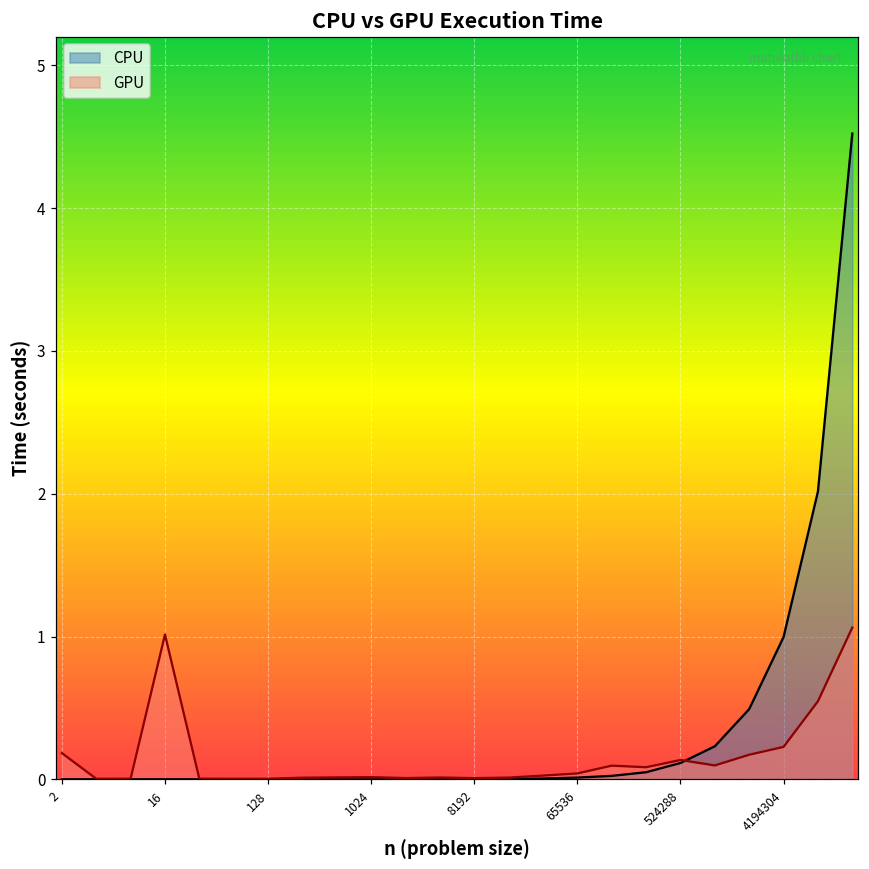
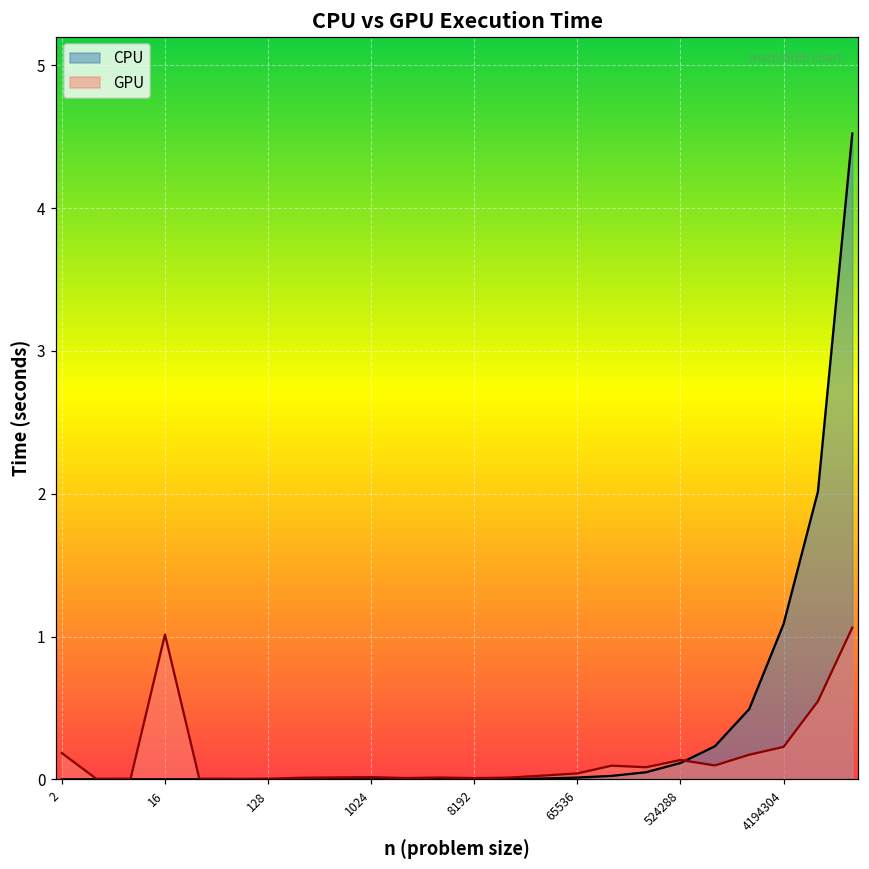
CPU, 4194304: 1.00 -> 1.09
